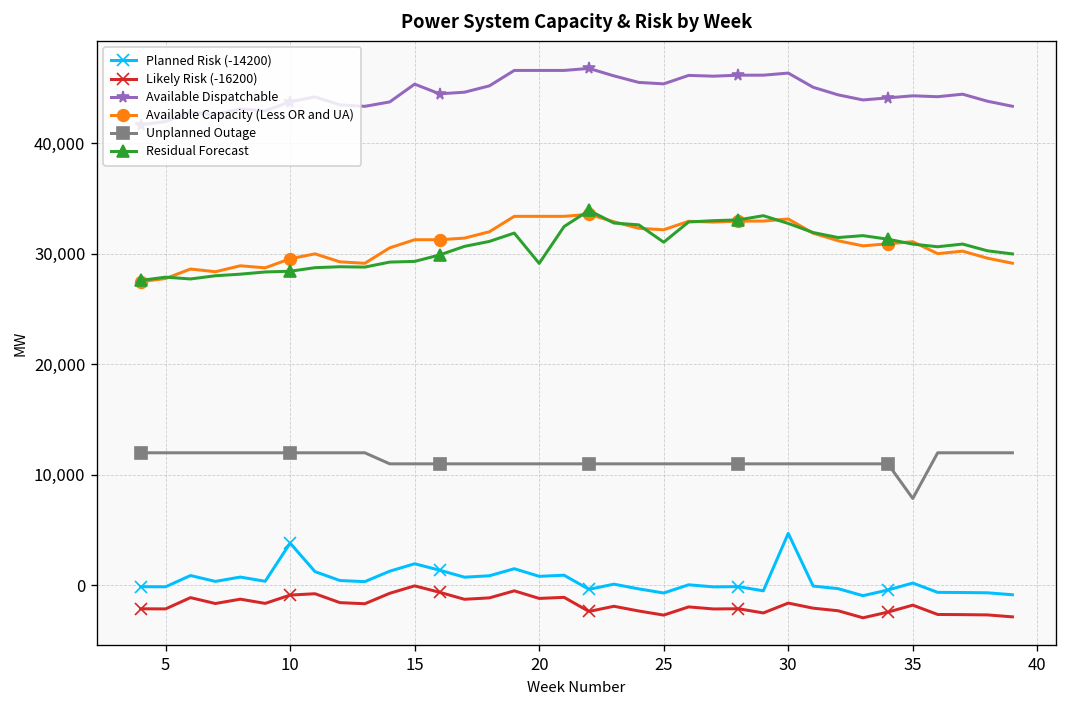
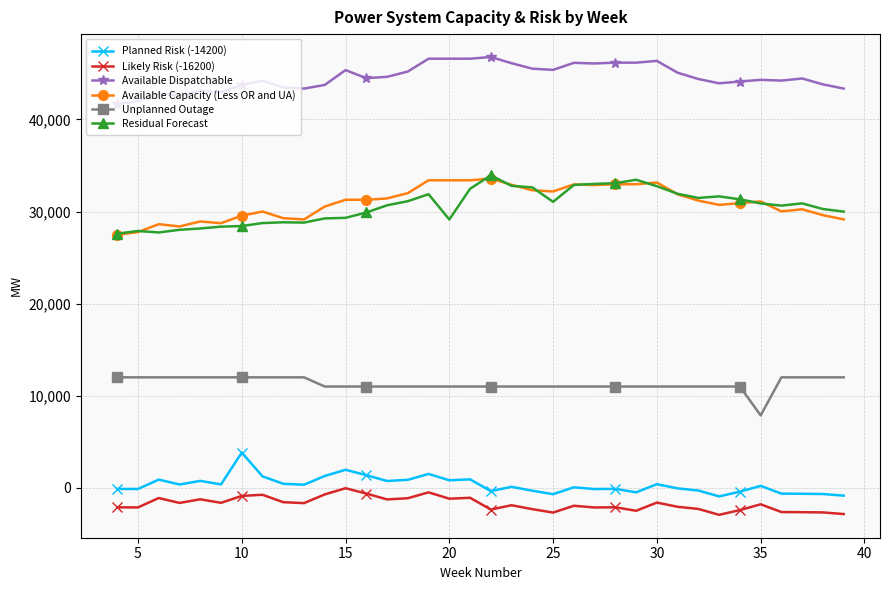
Planned Risk (-14200), 30: 5,000 -> 0
